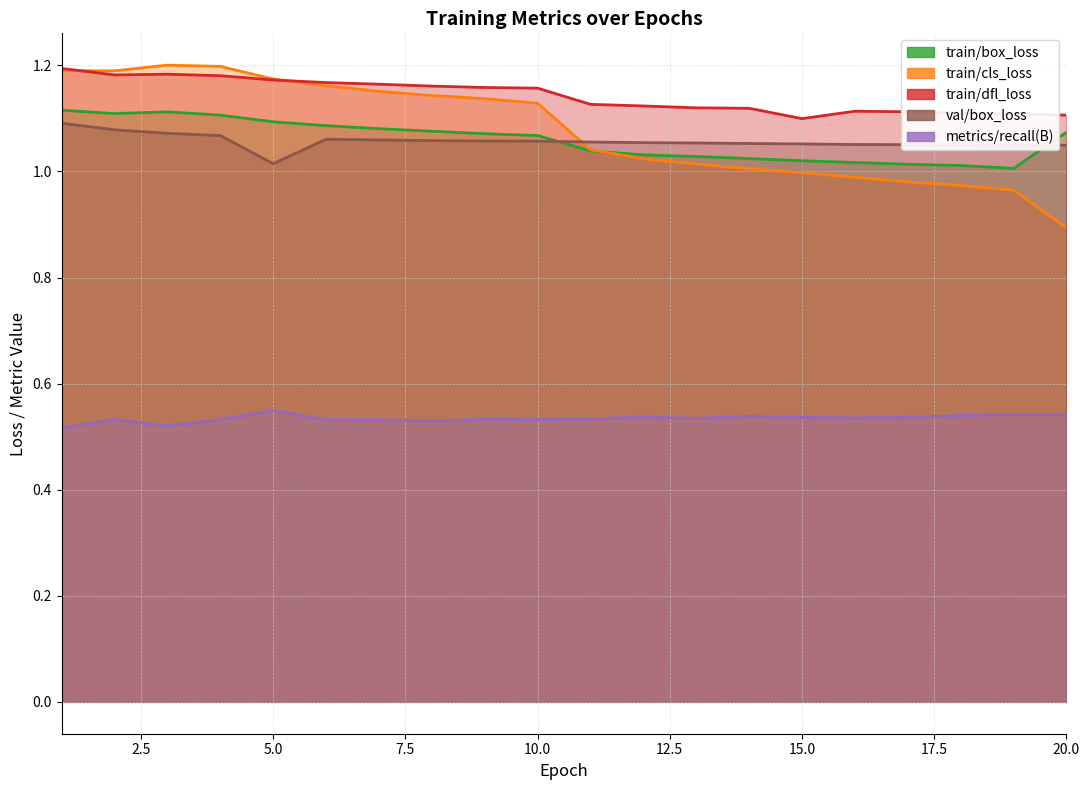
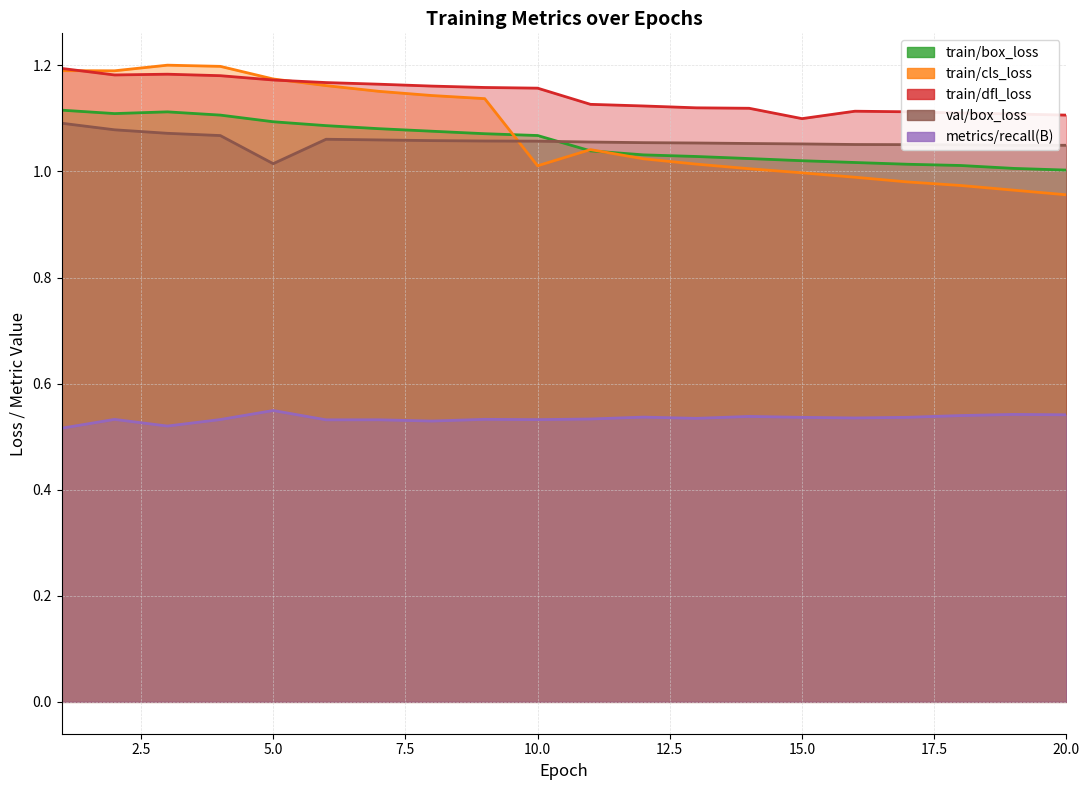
train/cls_loss, 10.0: 1.13 -> 1.01
train/box_loss, 20.0: 1.07 -> 1.00
train/cls_loss, 20.0: 0.89 -> 0.96
